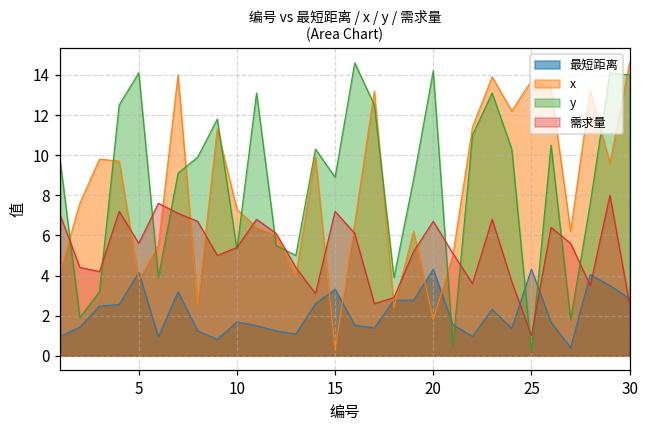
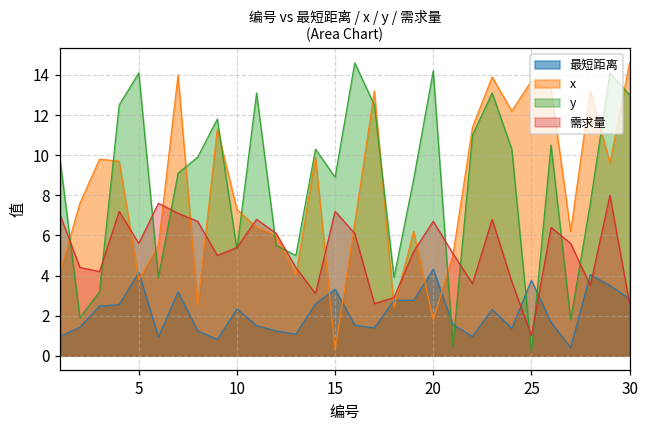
最短距离, 10: 1.7 -> 2.3
最短距离, 25: 4.3 -> 3.8
y, 30: 14 -> 13
